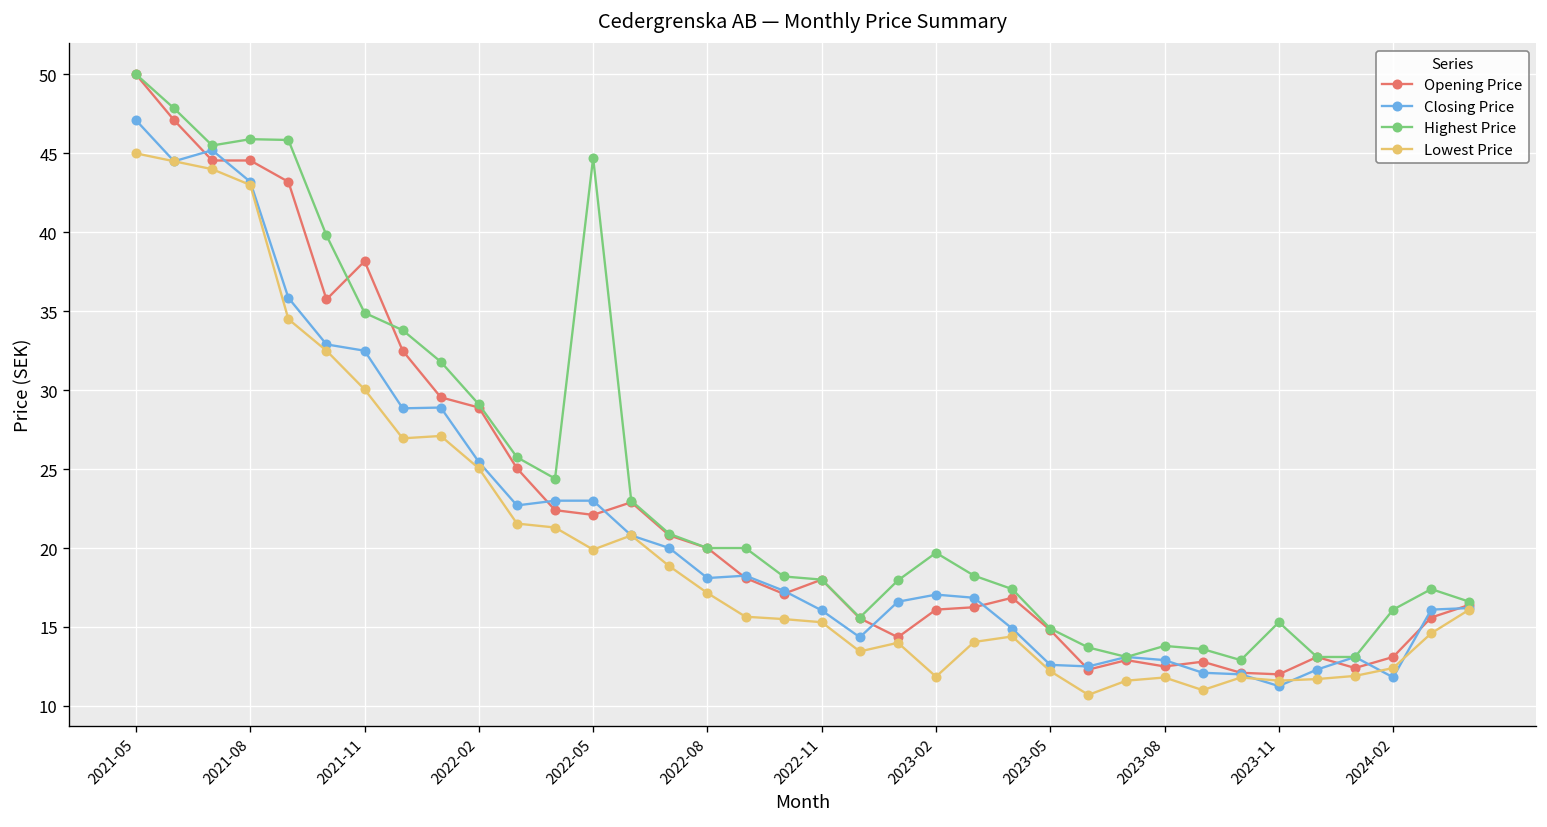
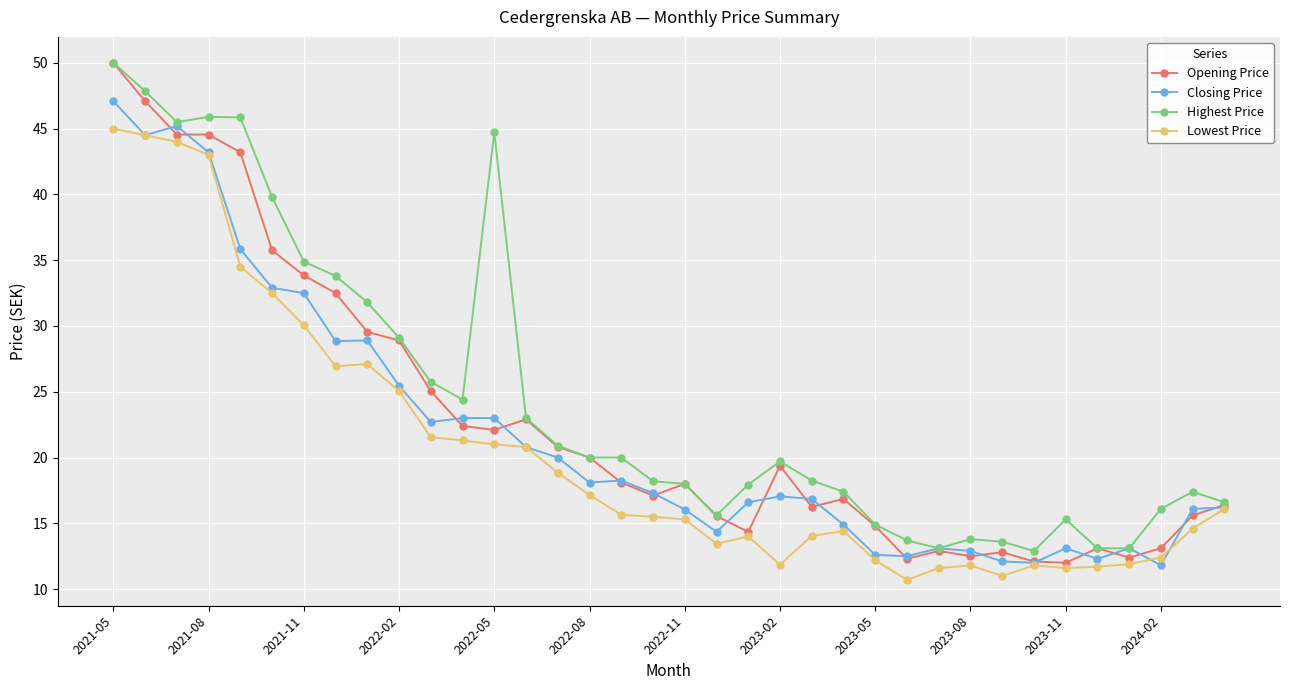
Opening Price, 2021-11: 38.2 -> 33.8
Lowest Price, 2022-05: 19.9 -> 21.0
Opening Price, 2023-02: 16.1 -> 19.4
Closing Price, 2023-11: 11.3 -> 13.1
